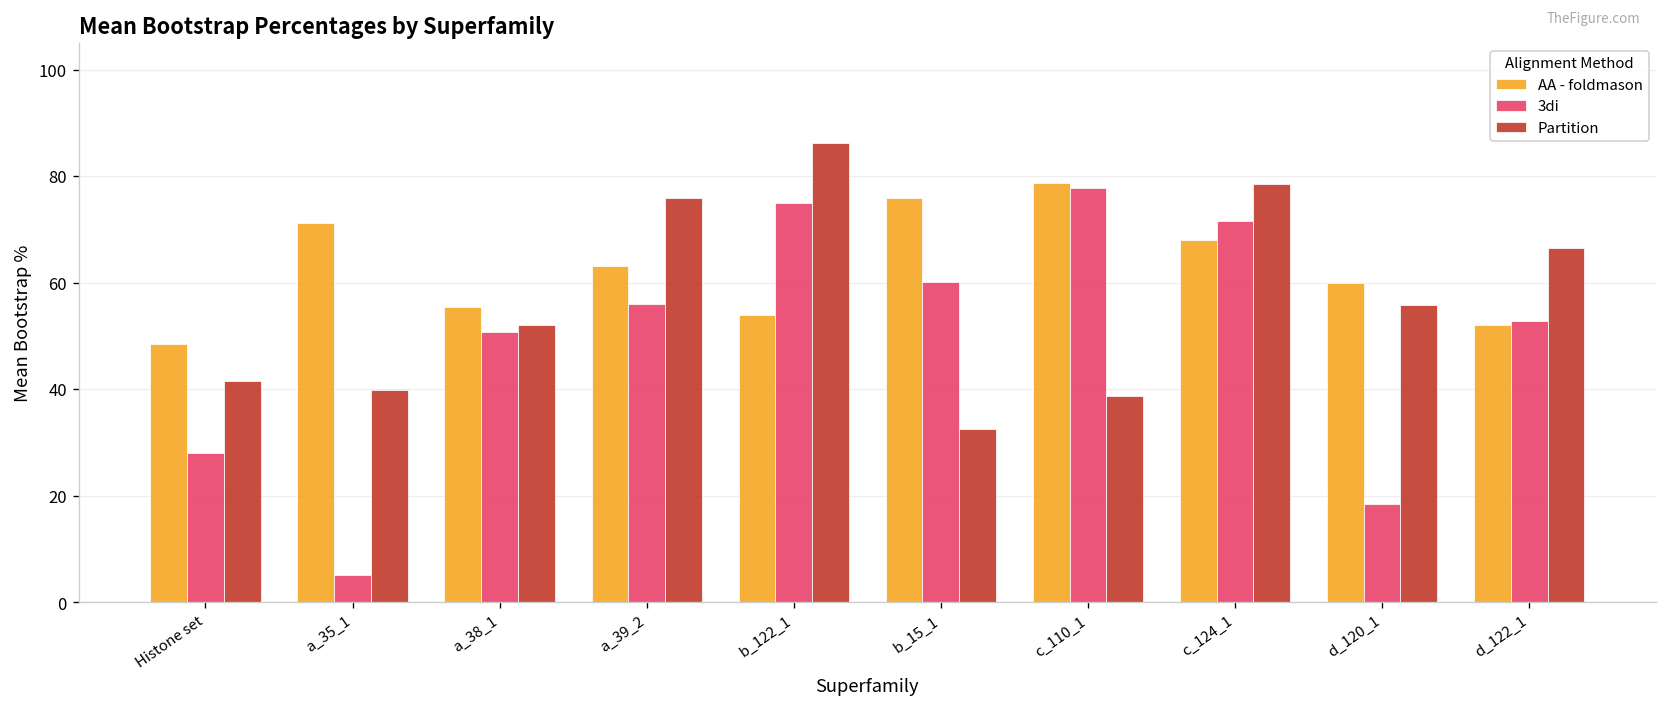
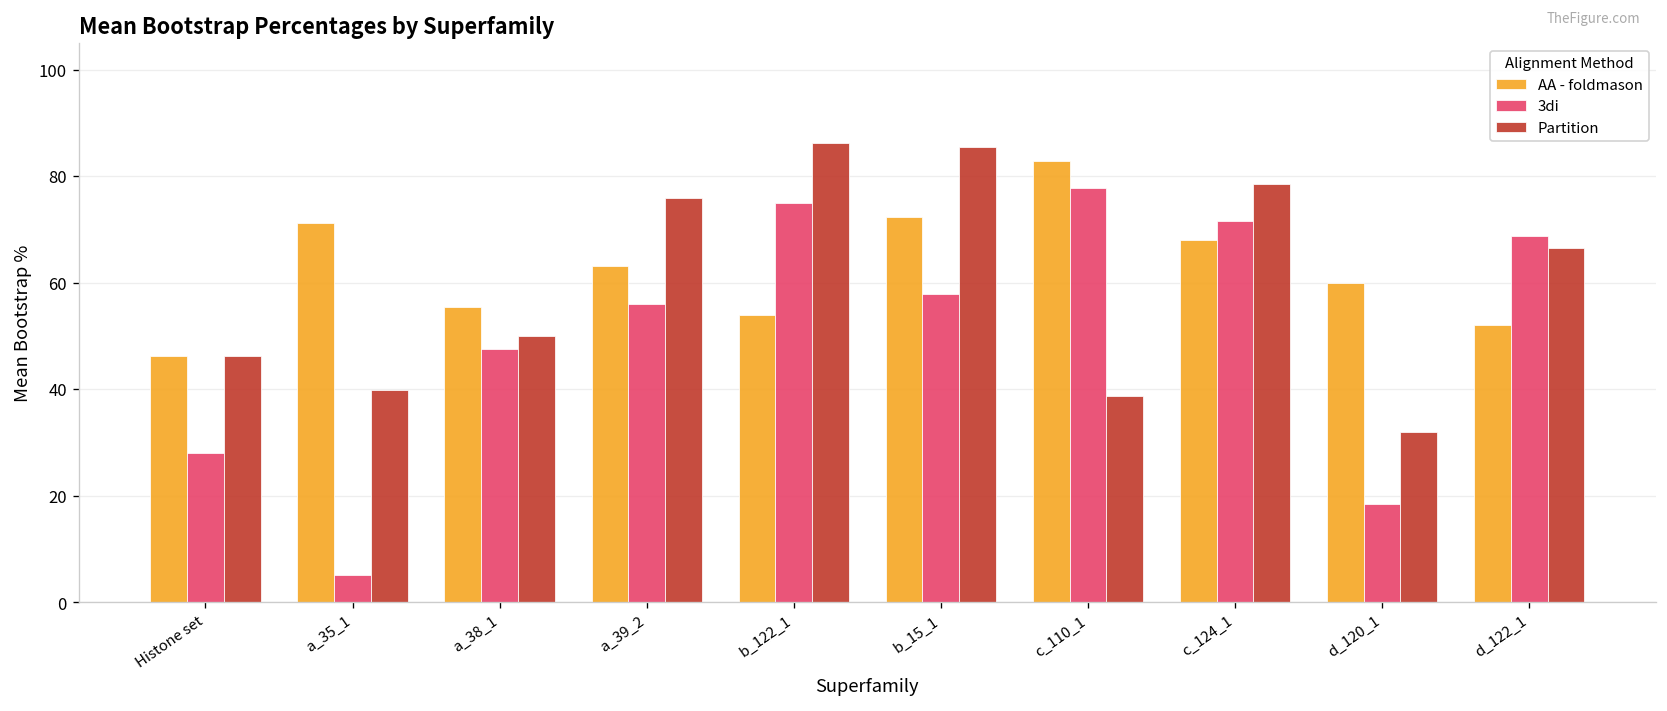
AA - foldmason, Histone set: 49 -> 46
Partition, Histone set: 42 -> 46
3di, a_38_1: 51 -> 48
Partition, a_38_1: 52 -> 50
AA - foldmason, b_15_1: 76 -> 72
3di, b_15_1: 60 -> 58
Partition, b_15_1: 33 -> 86
AA - foldmason, c_110_1: 79 -> 83
Partition, d_120_1: 56 -> 32
3di, d_122_1: 53 -> 69
